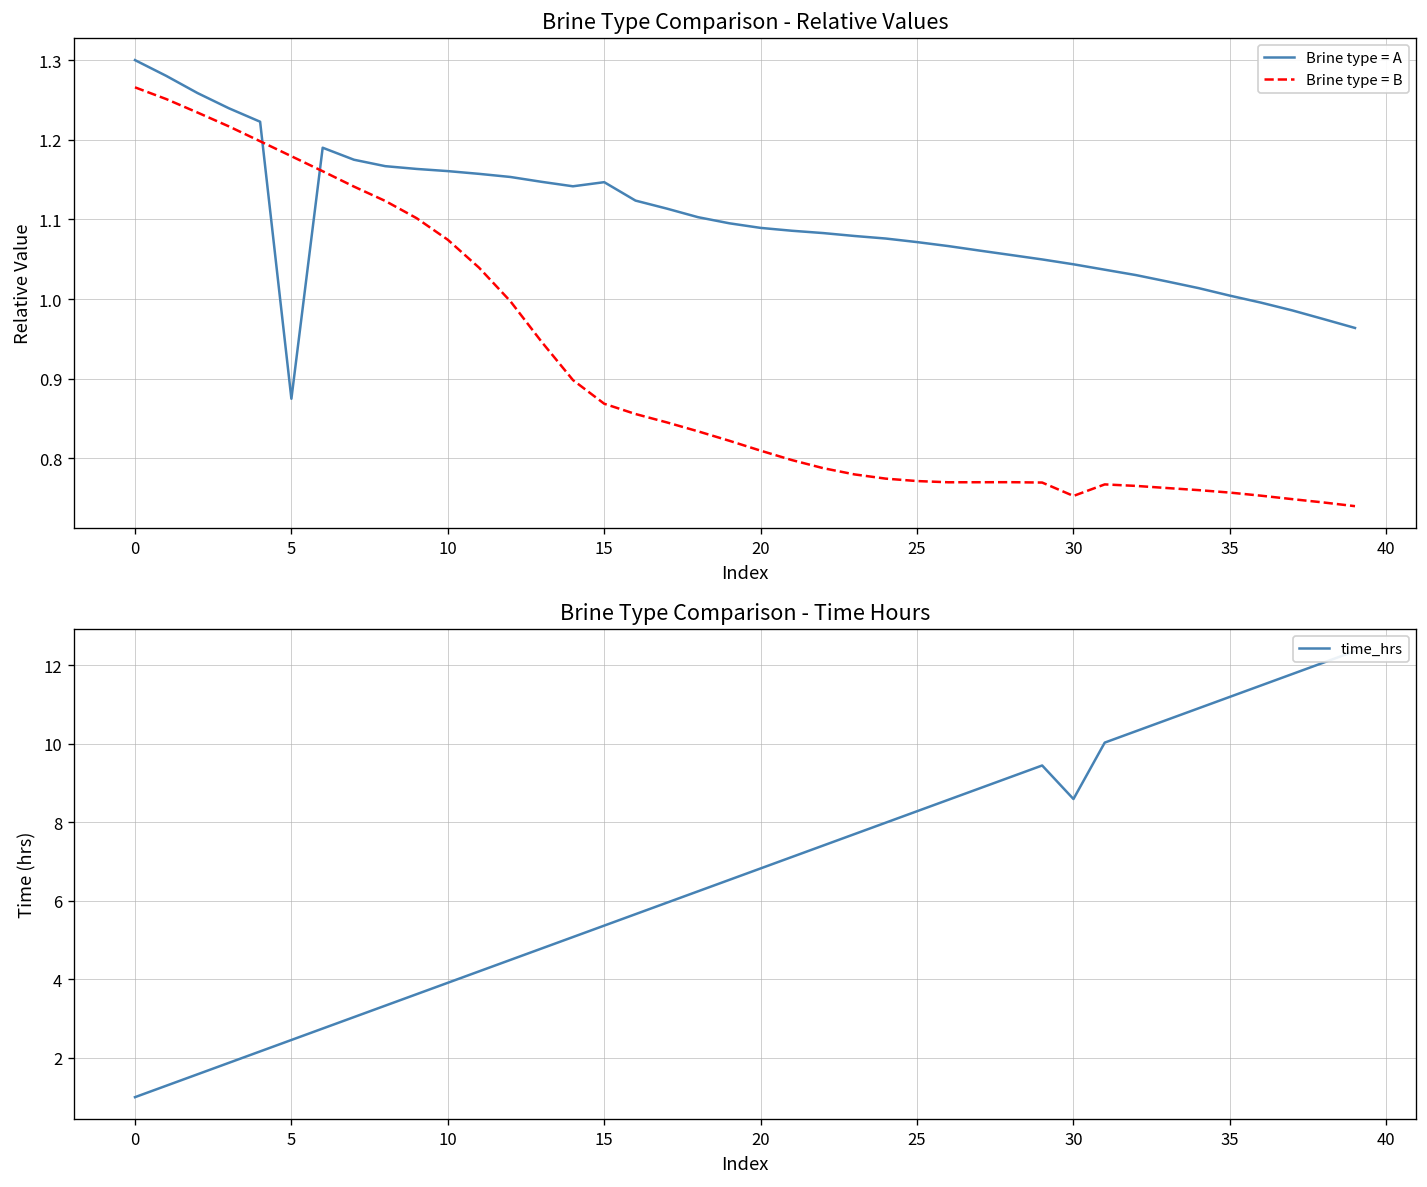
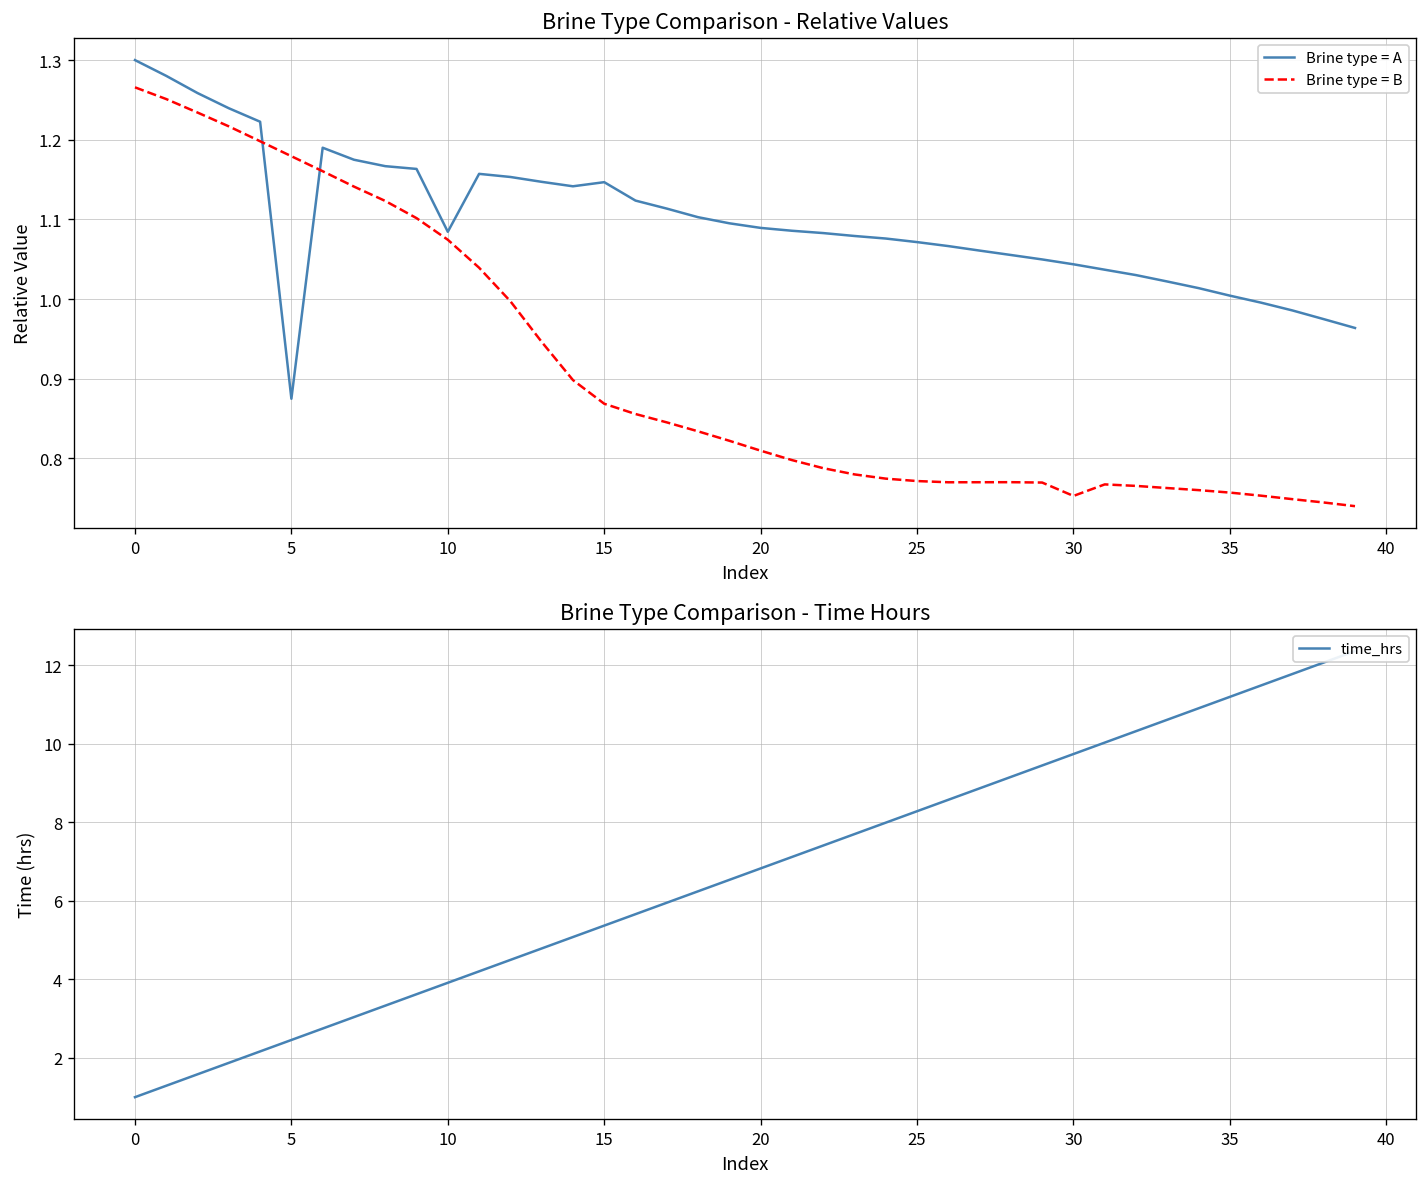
Brine Type Comparison - Relative Values, Brine type = A, 10: 1.16 -> 1.08
Brine Type Comparison - Time Hours, 30: 8.6 -> 9.7
